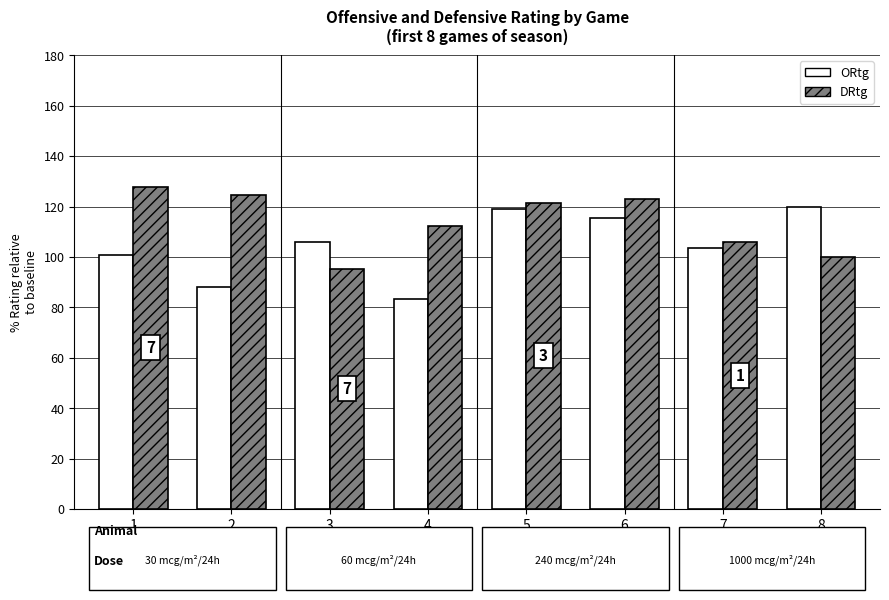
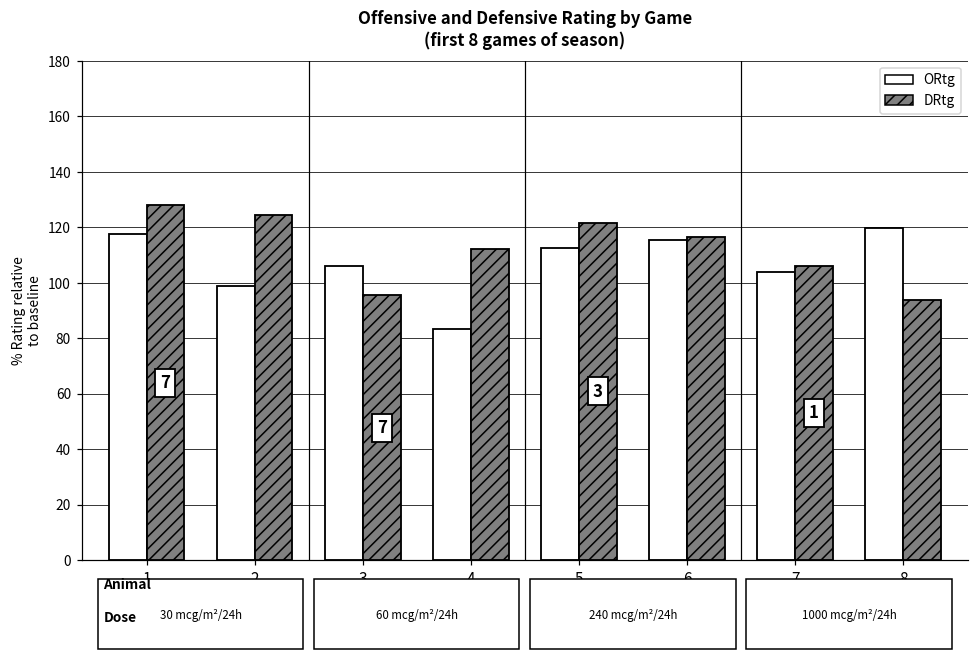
ORtg, 1: 101 -> 118
ORtg, 2: 88 -> 99
ORtg, 5: 119 -> 112
DRtg, 6: 123 -> 117
DRtg, 8: 100 -> 94
